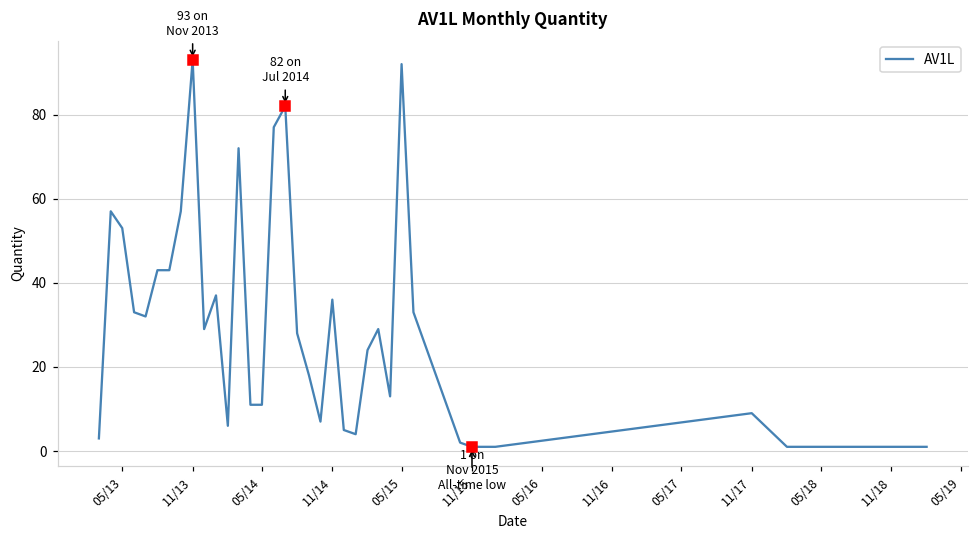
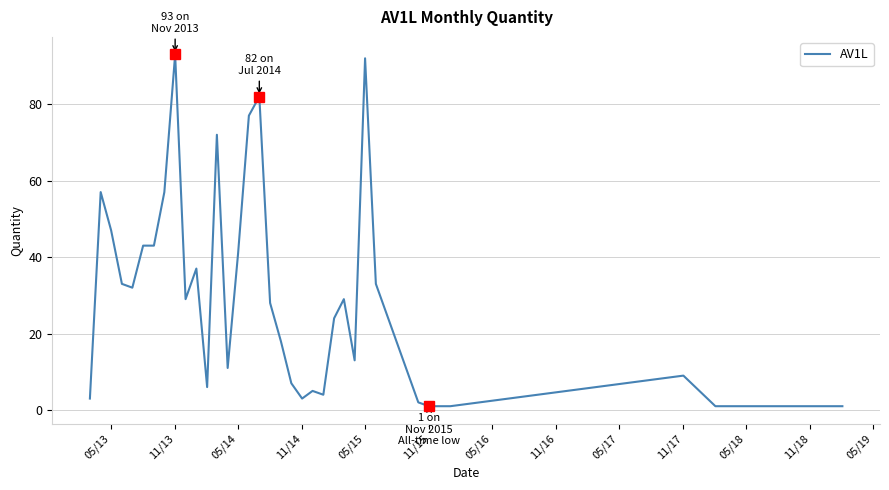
AV1L, 05/13: 53 -> 47
AV1L, 05/14: 11 -> 41
AV1L, 11/14: 36 -> 3
